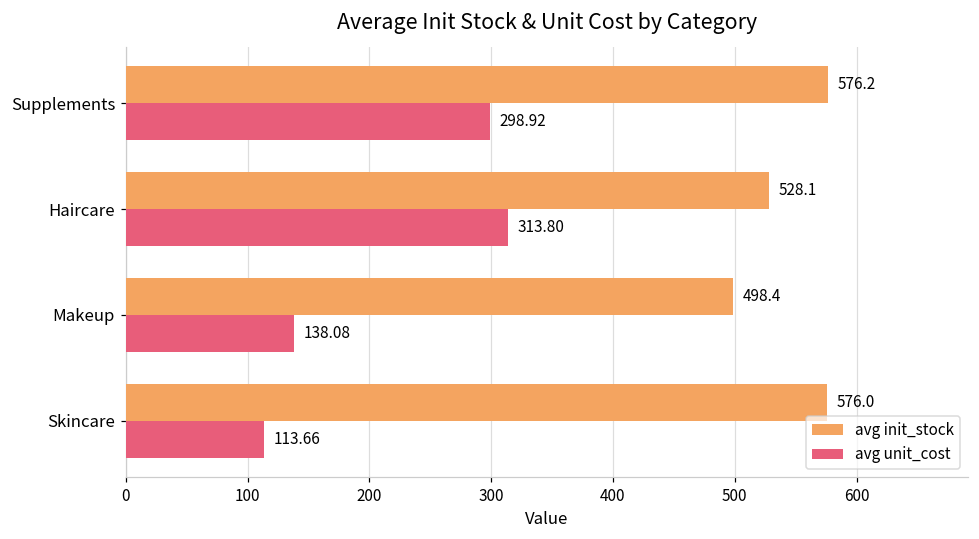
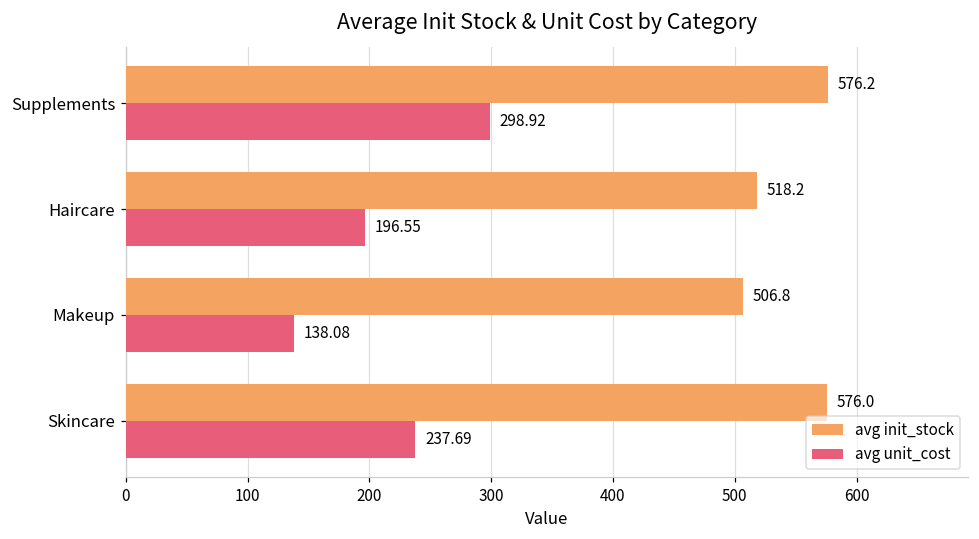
avg init_stock, Haircare: 528.1 -> 518.2
avg unit_cost, Haircare: 313.80 -> 196.55
avg init_stock, Makeup: 498.4 -> 506.8
avg unit_cost, Skincare: 113.66 -> 237.69
